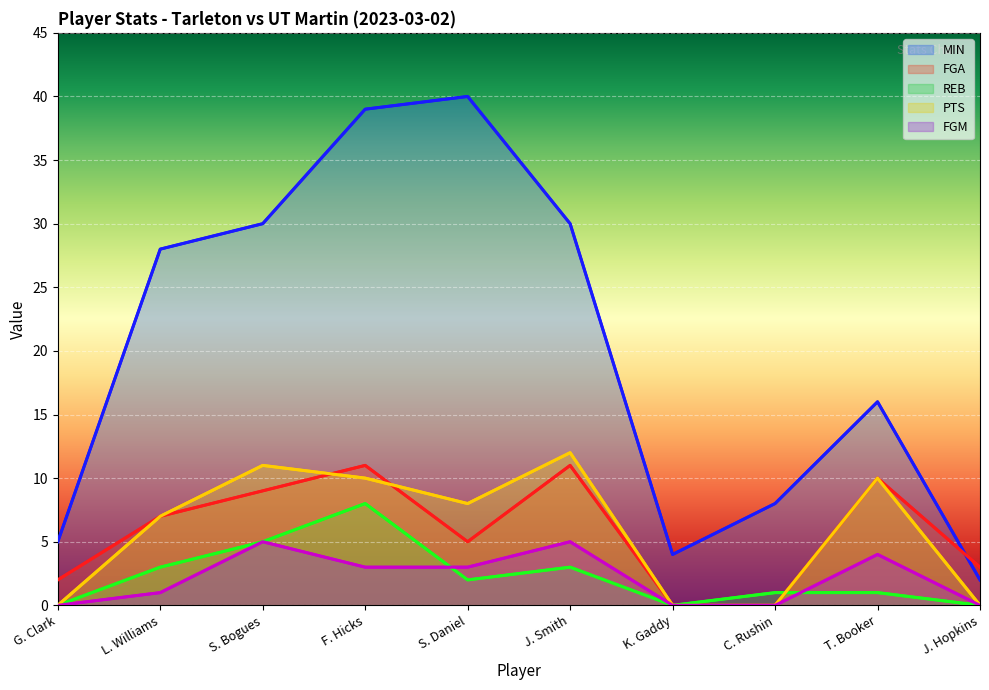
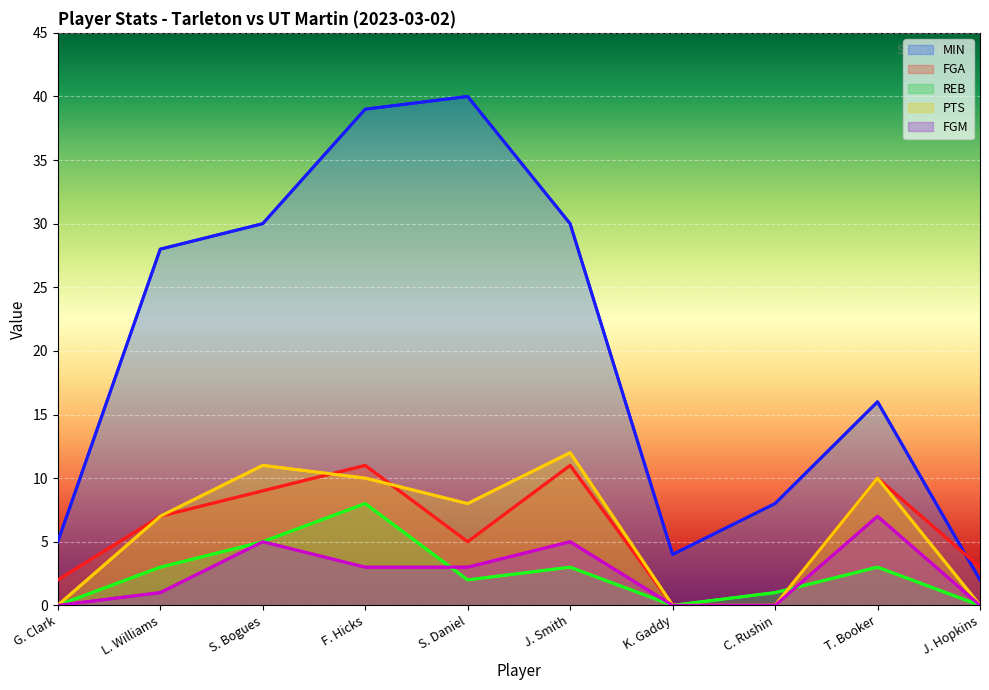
REB, T. Booker: 1 -> 3
FGM, T. Booker: 4 -> 7
